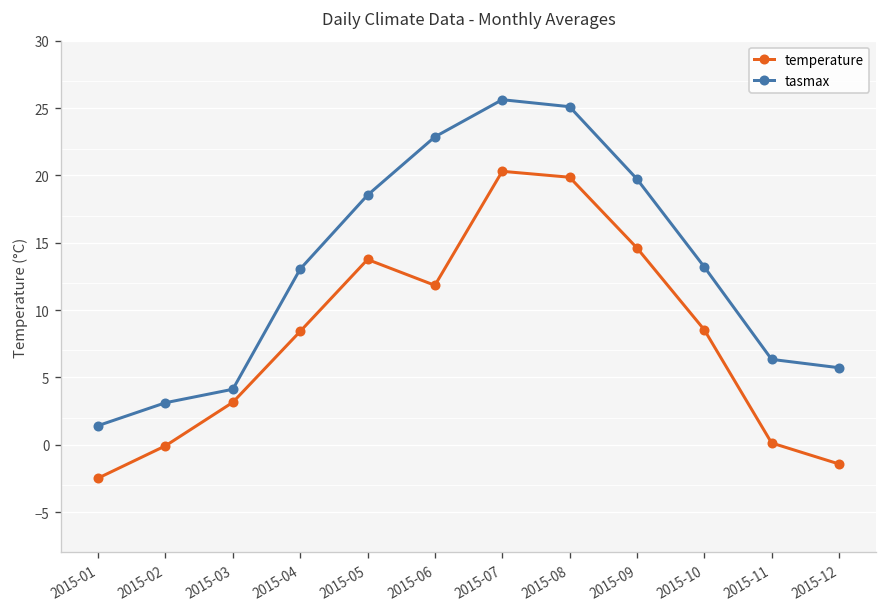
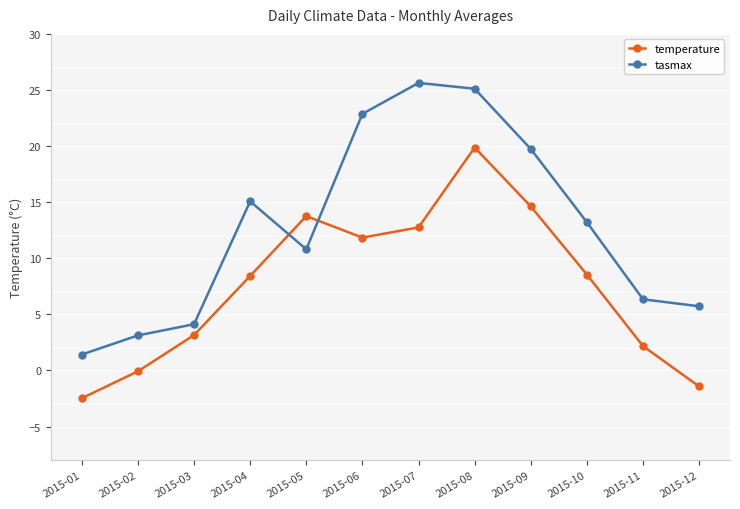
tasmax, 2015-04: 13.1 -> 15.1
tasmax, 2015-05: 18.5 -> 10.8
temperature, 2015-07: 20.3 -> 12.8
temperature, 2015-11: 0.1 -> 2.2
